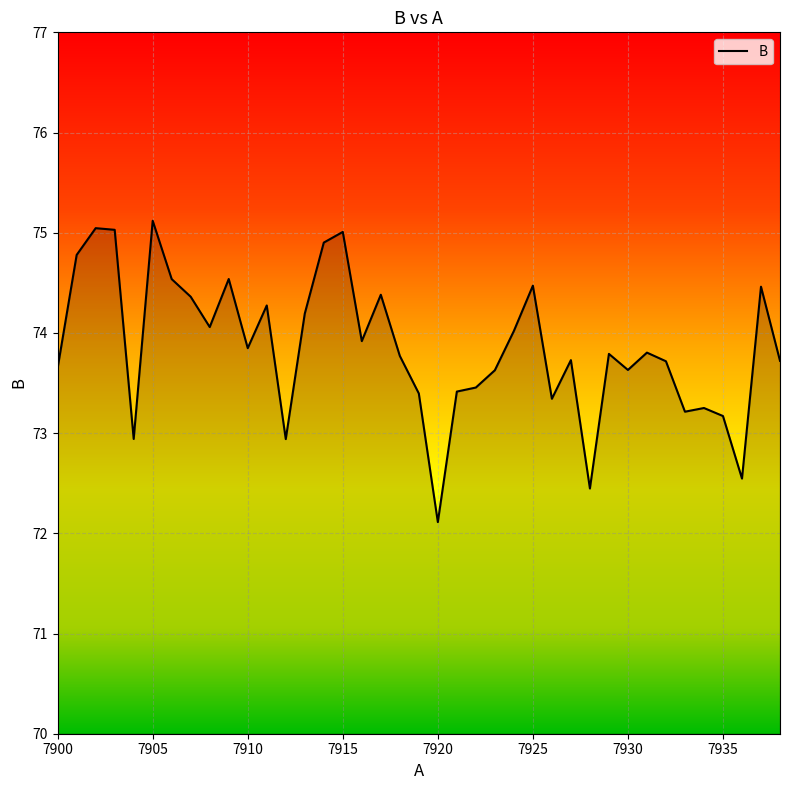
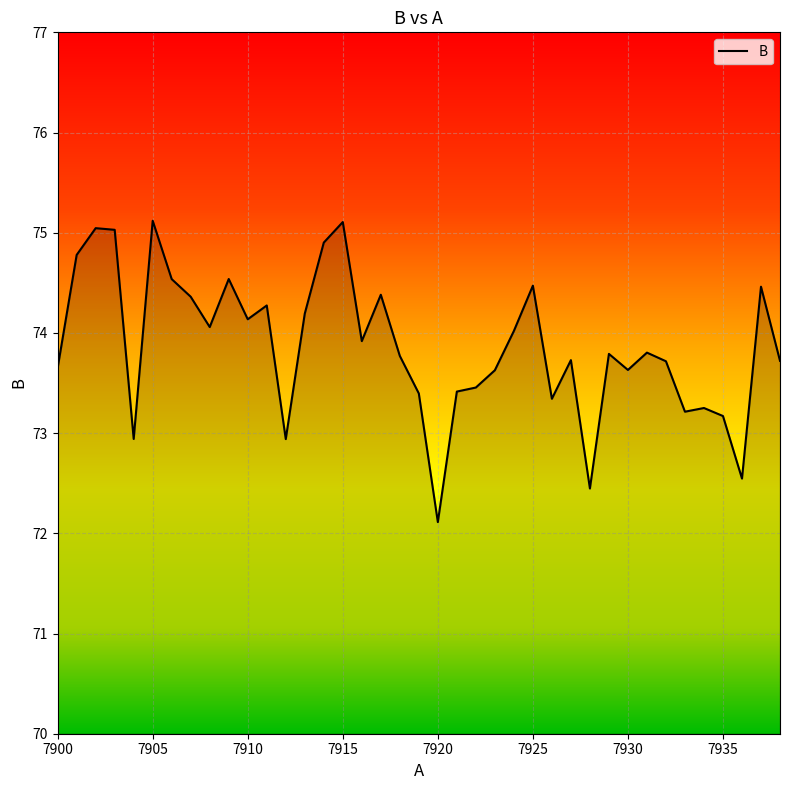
7910: 73.85 -> 74.14
7915: 75.01 -> 75.11
